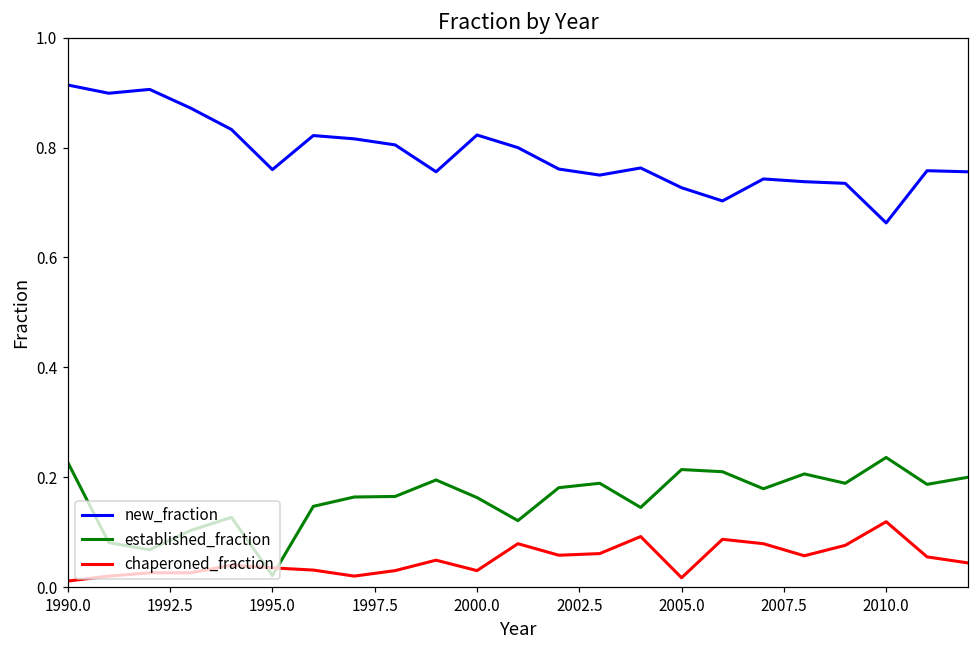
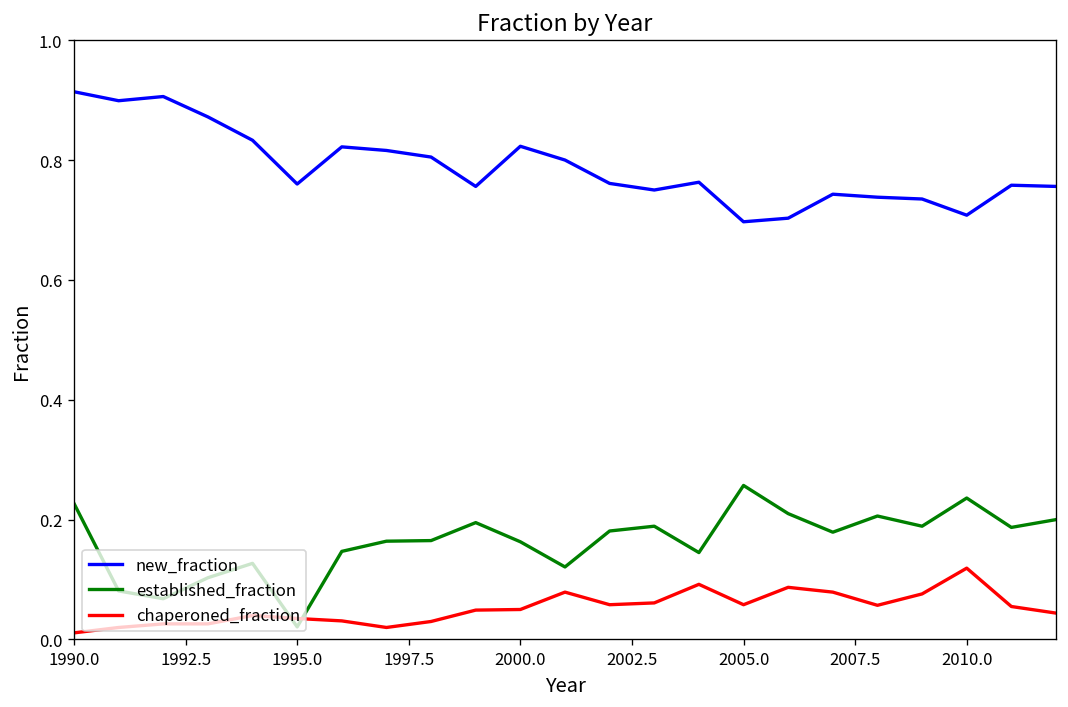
chaperoned_fraction, 2000.0: 0.03 -> 0.05
new_fraction, 2005.0: 0.73 -> 0.70
established_fraction, 2005.0: 0.21 -> 0.26
chaperoned_fraction, 2005.0: 0.02 -> 0.06
new_fraction, 2010.0: 0.66 -> 0.71
